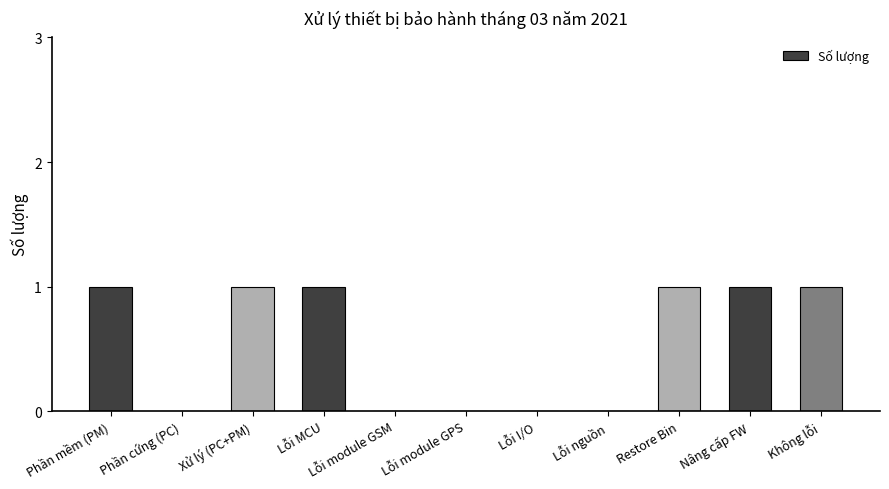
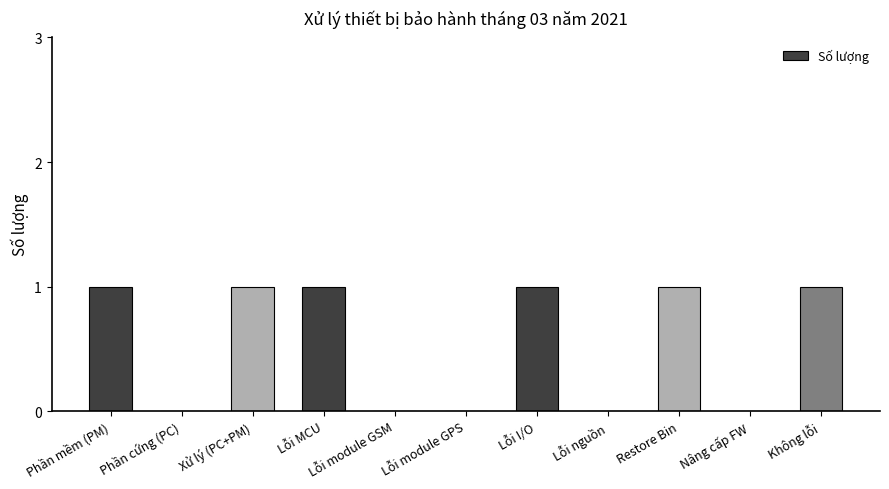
Lỗi I/O: 0 -> 1
Nâng cấp FW: 1 -> 0
